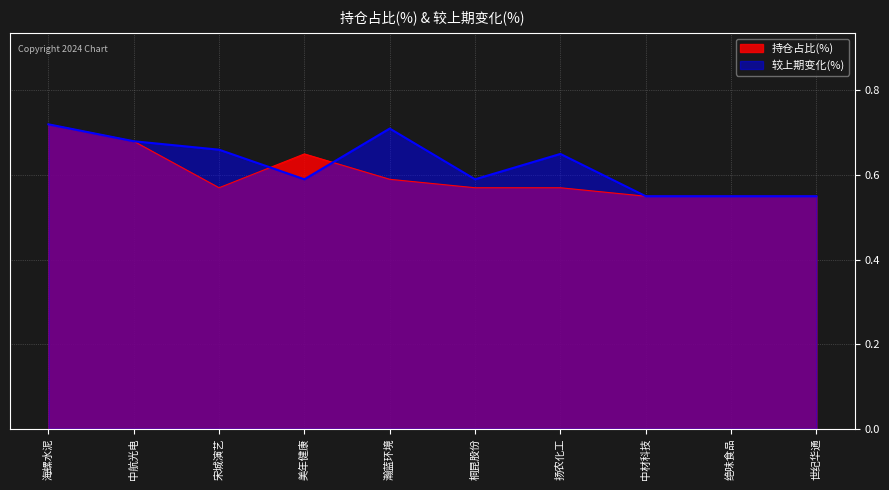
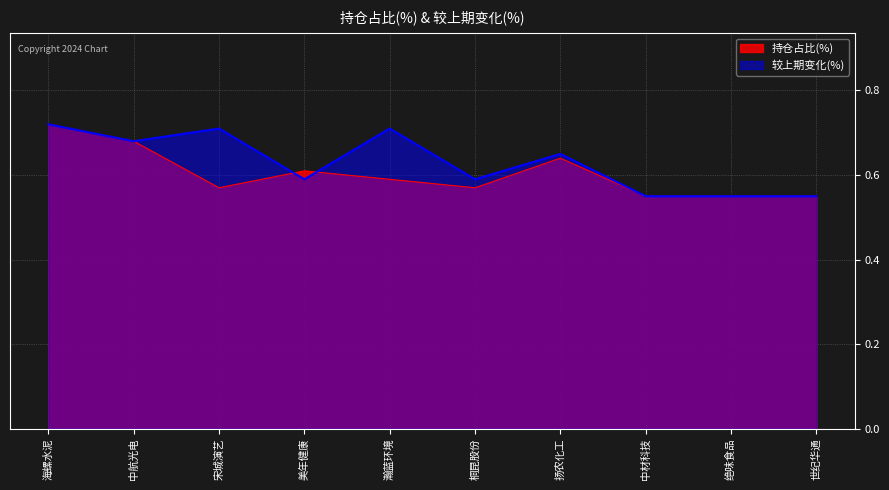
较上期变化(%), 宋城演艺: 0.66 -> 0.71
持仓占比(%), 美年健康: 0.65 -> 0.61
持仓占比(%), 扬农化工: 0.57 -> 0.64
